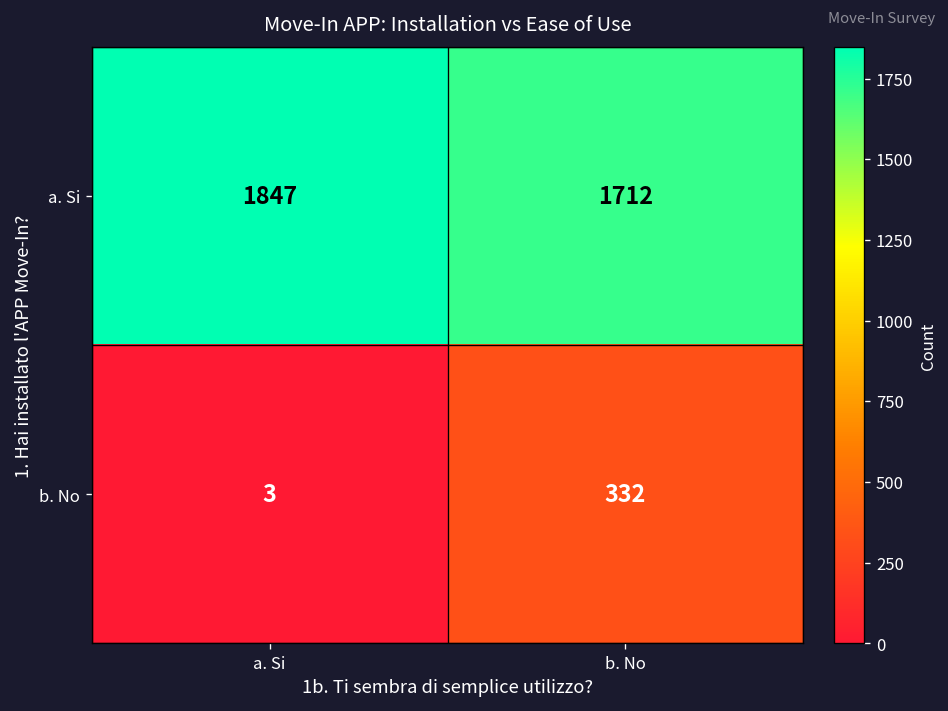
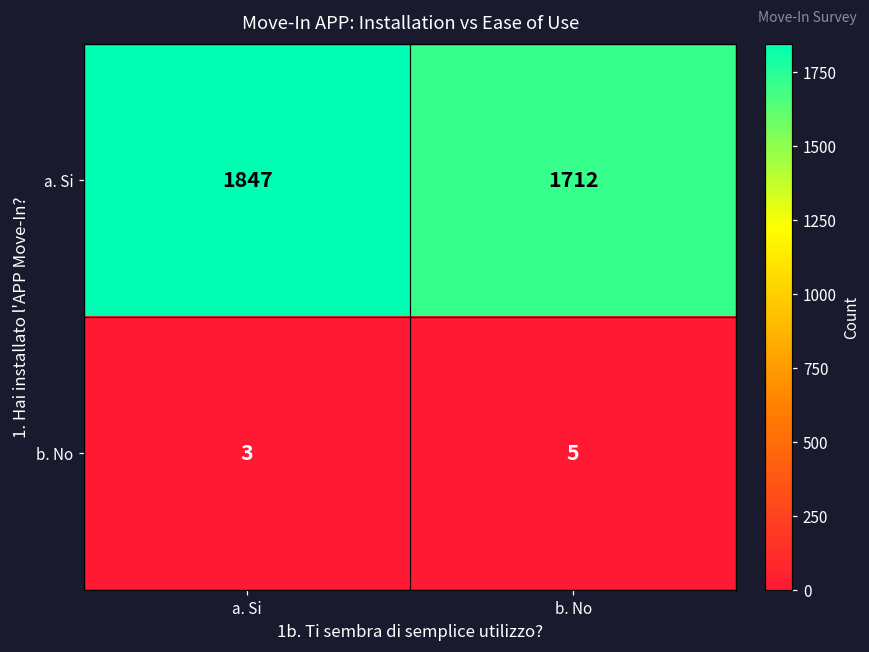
b. No, b. No: 332 -> 5
